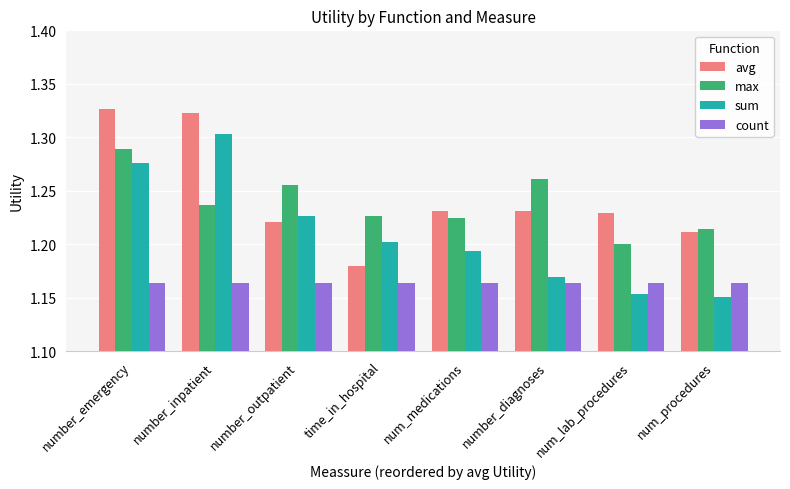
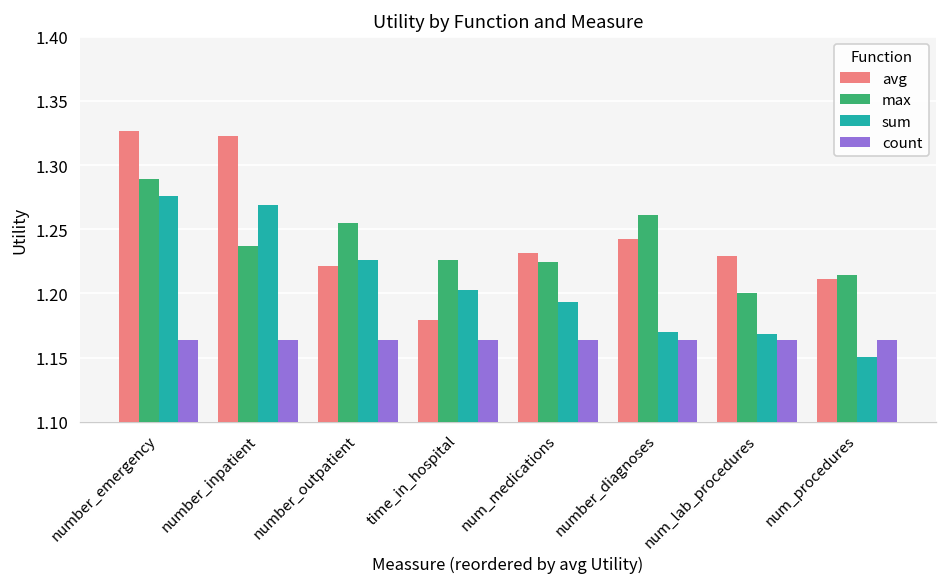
sum, number_inpatient: 1.303 -> 1.269
avg, number_diagnoses: 1.231 -> 1.243
sum, num_lab_procedures: 1.154 -> 1.169
